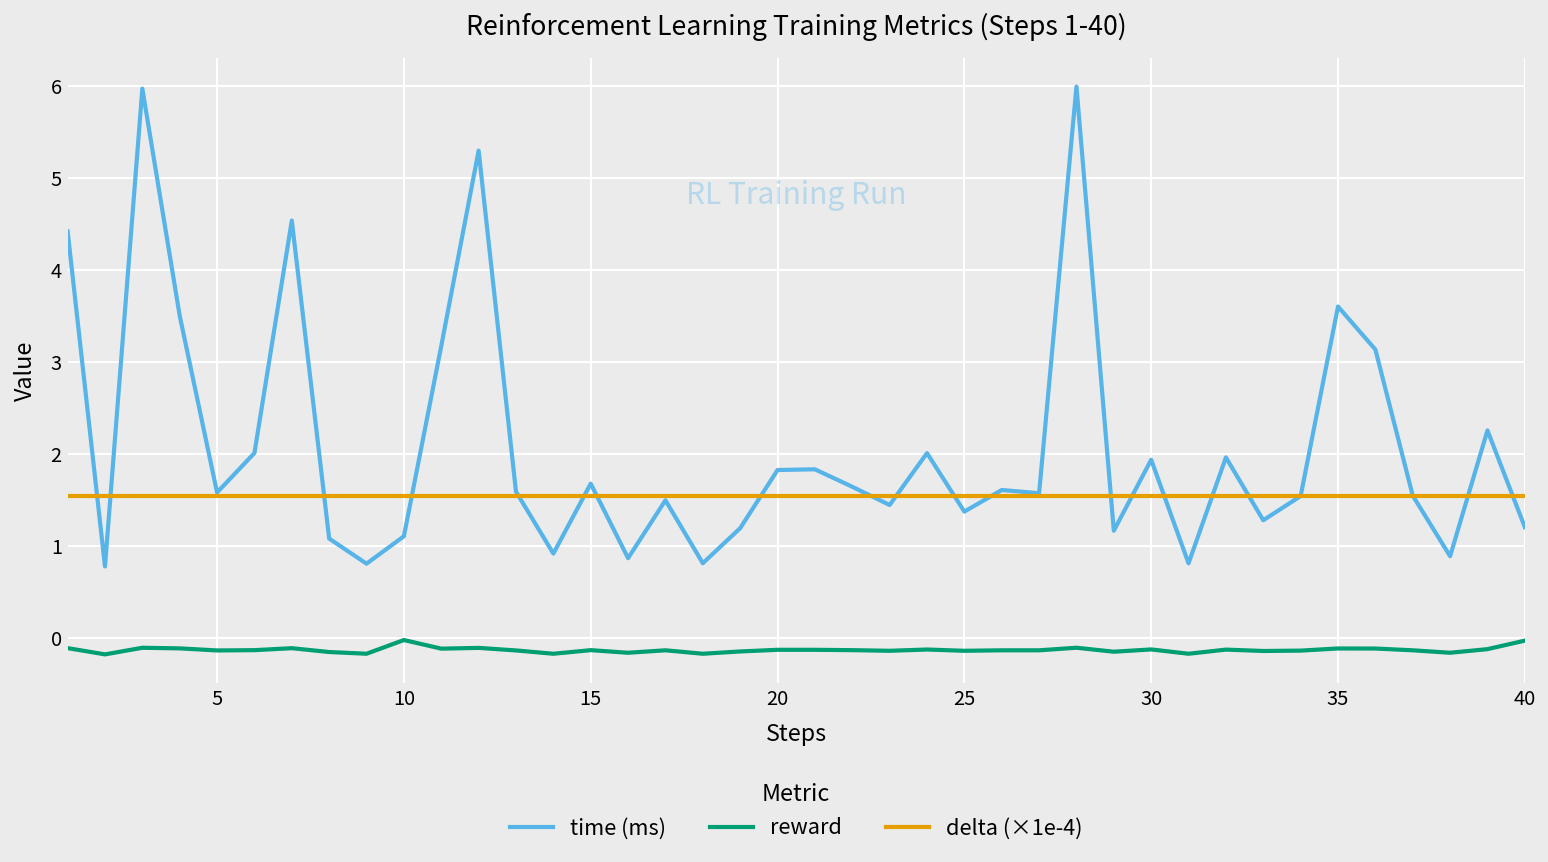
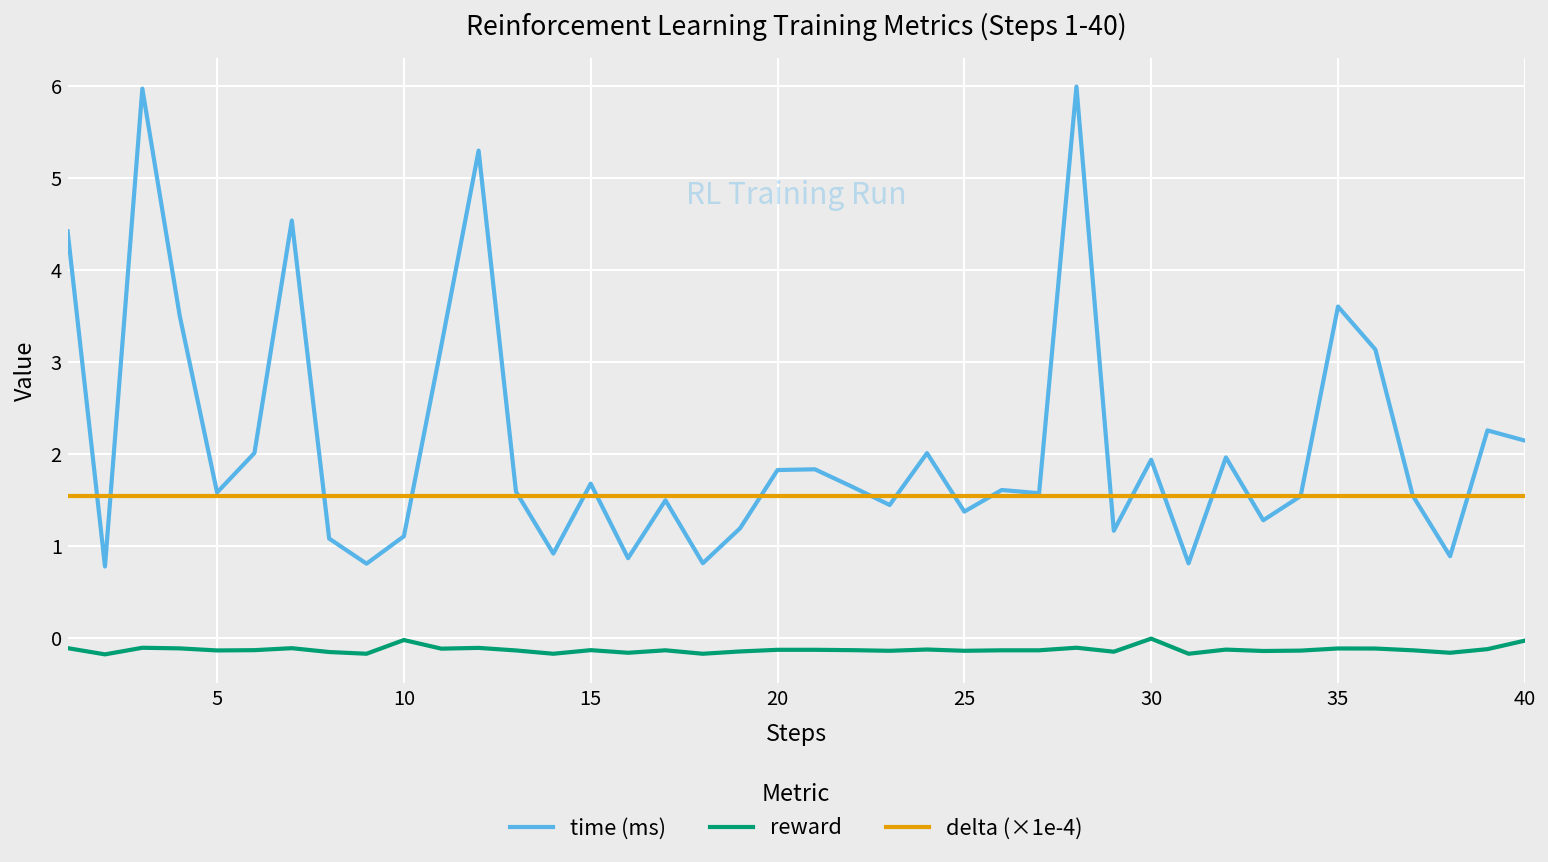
reward, 30: -0.1 -> 0.0
time (ms), 40: 1.2 -> 2.1
